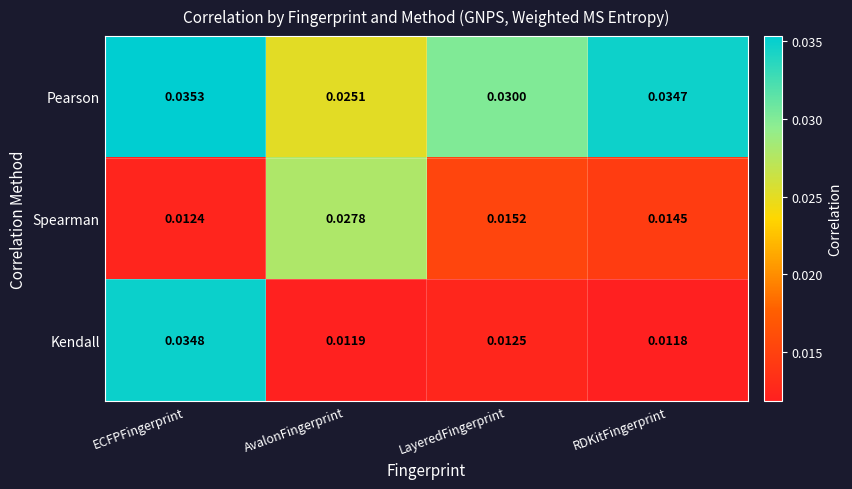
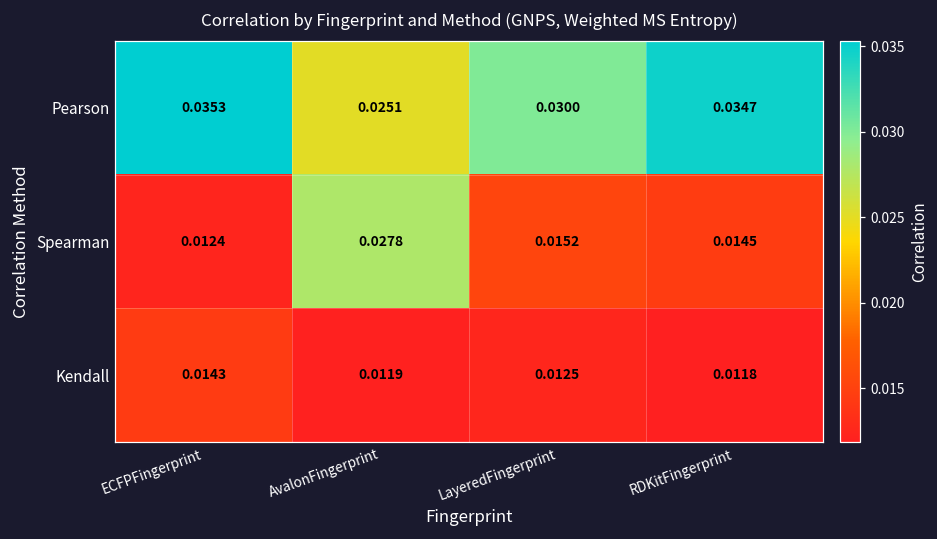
Kendall, ECFPFingerprint: 0.0348 -> 0.0143
